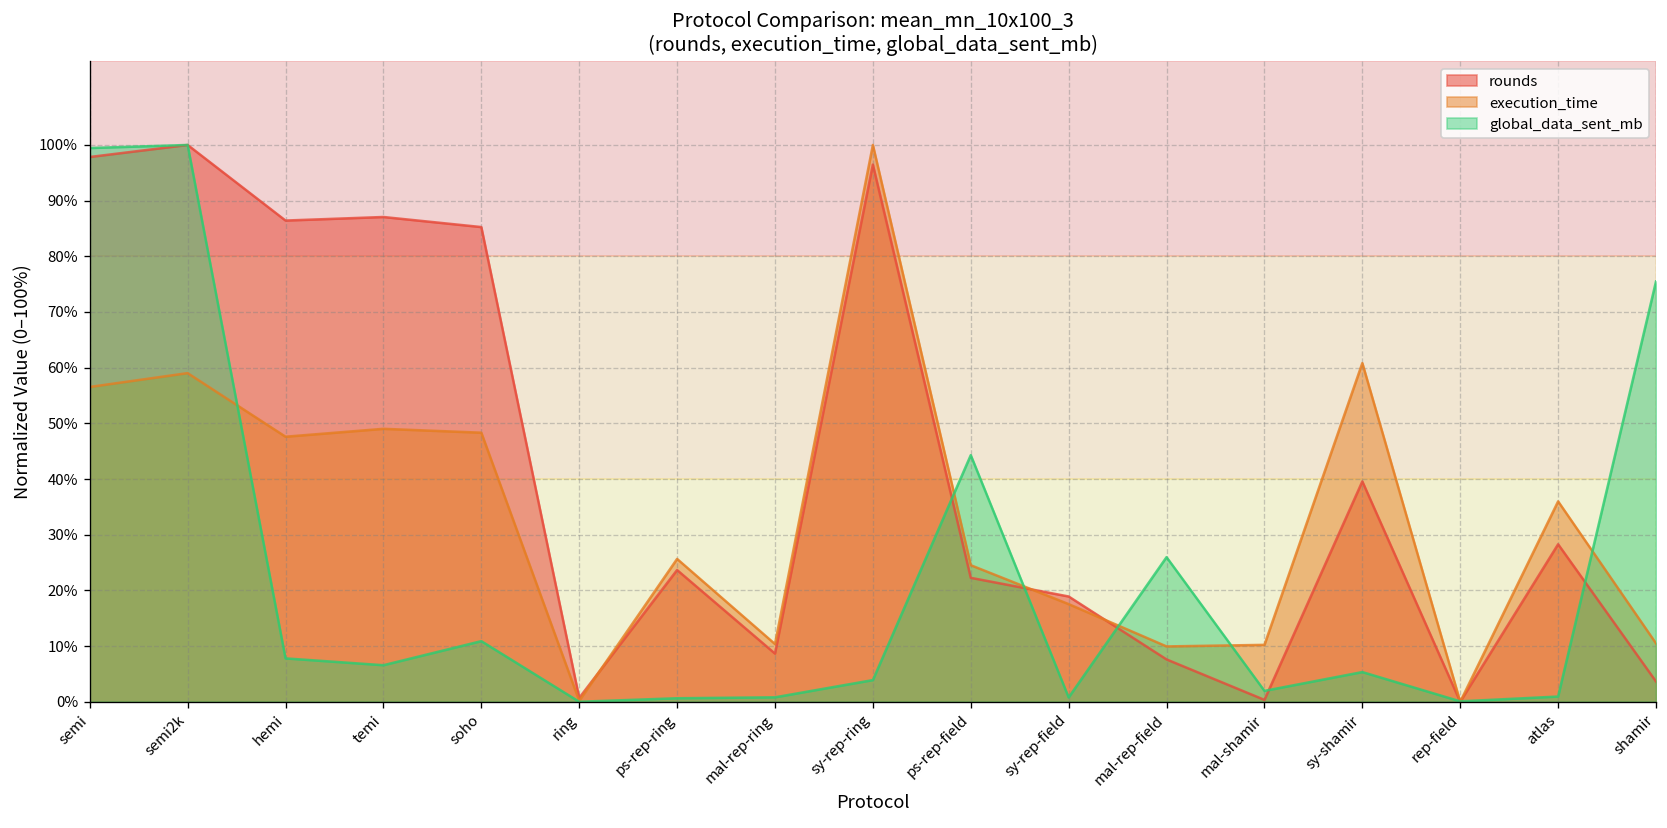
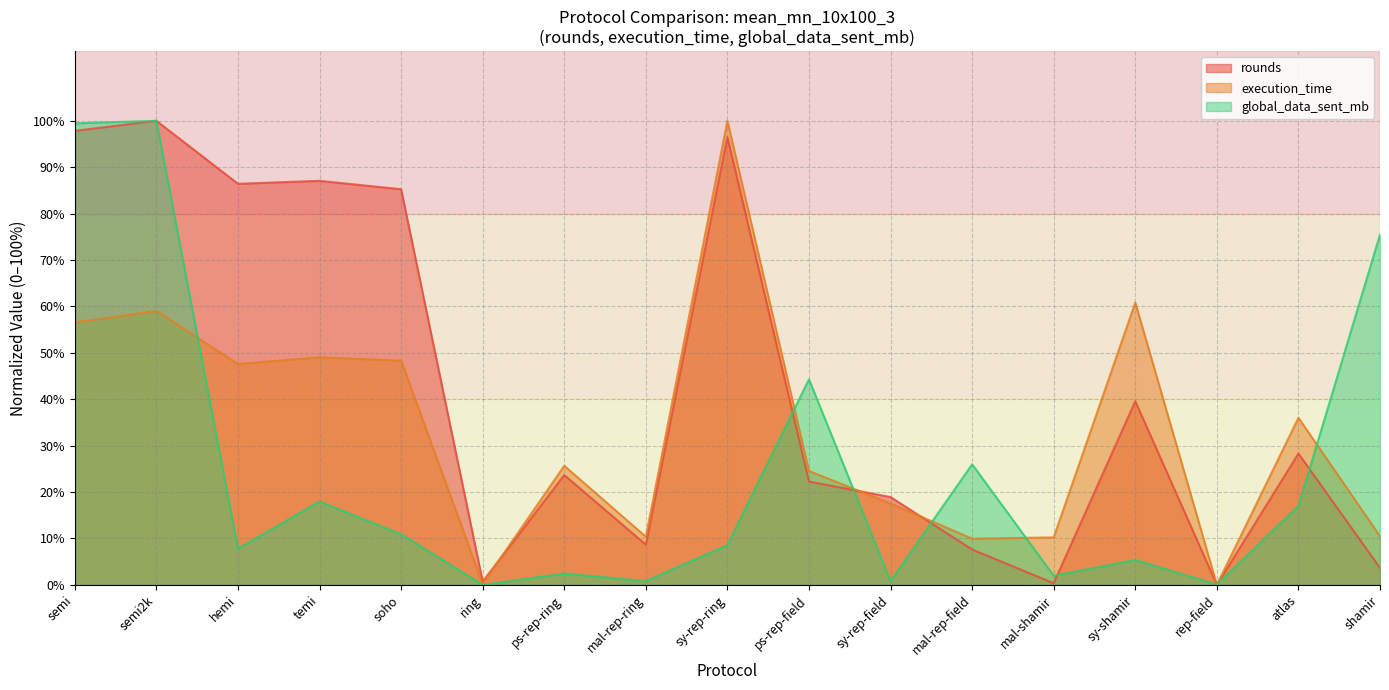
global_data_sent_mb, temi: 7% -> 18%
global_data_sent_mb, ps-rep-ring: 1% -> 2%
global_data_sent_mb, sy-rep-ring: 4% -> 9%
global_data_sent_mb, atlas: 1% -> 17%
